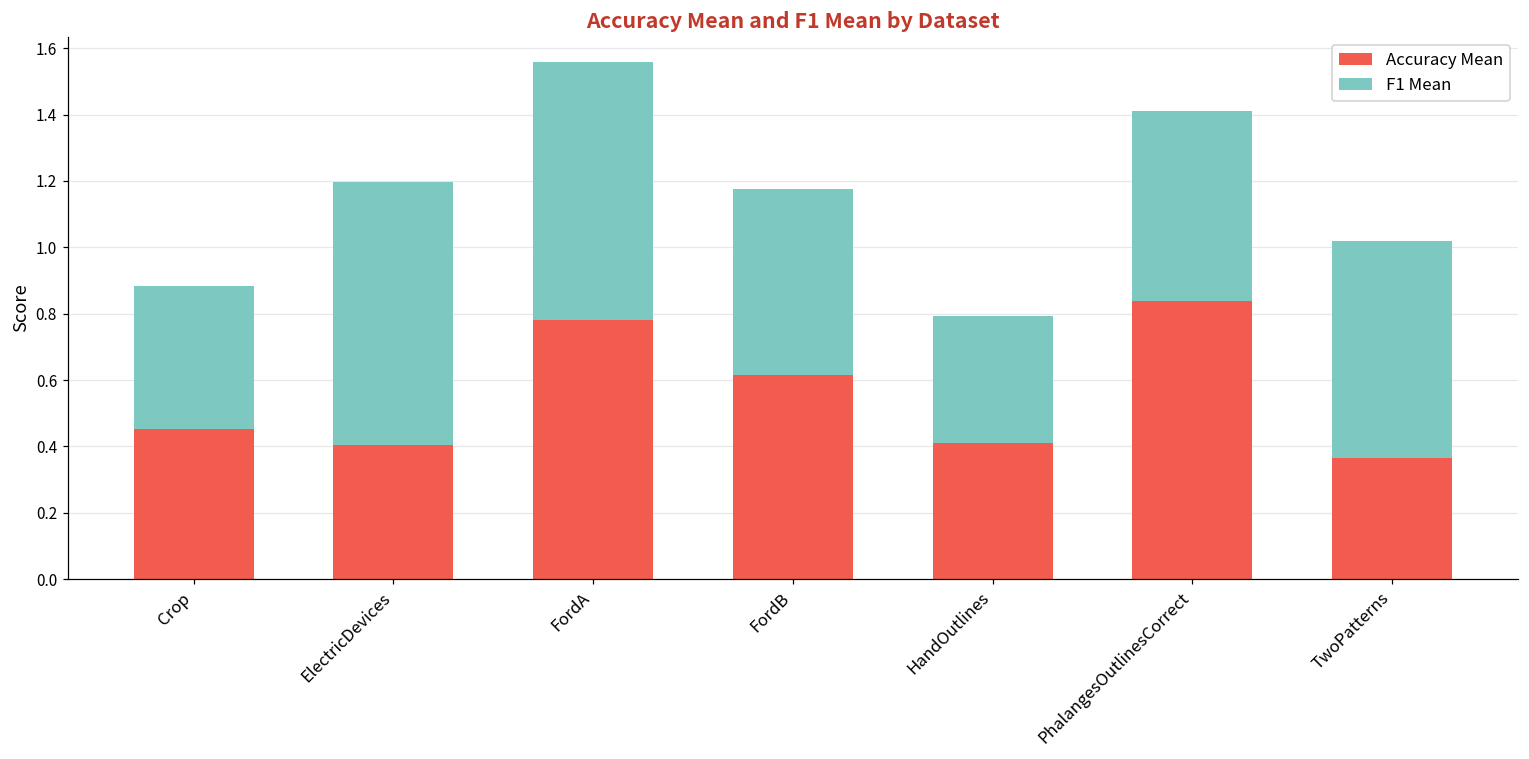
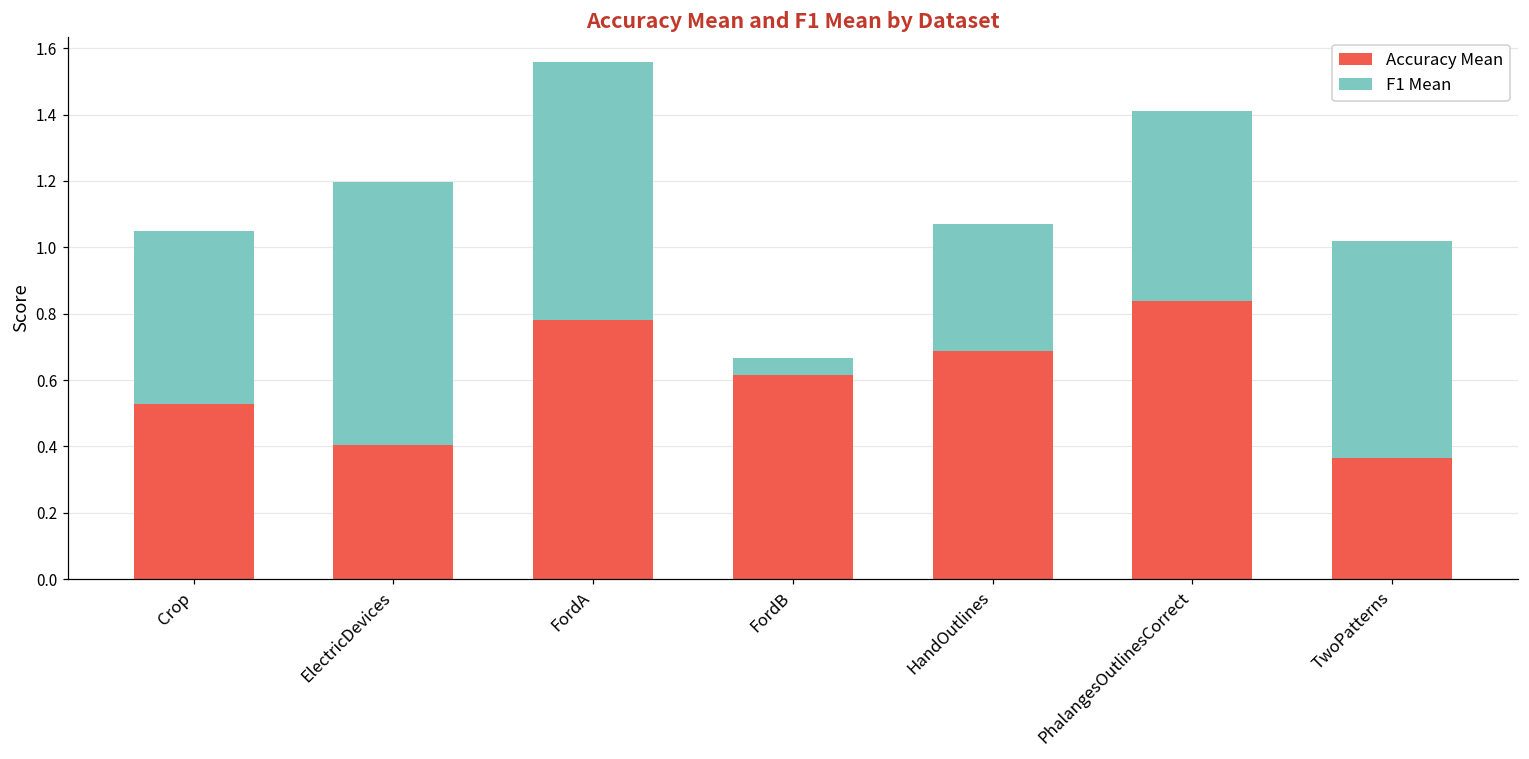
Accuracy Mean, Crop: 0.45 -> 0.53
F1 Mean, Crop: 0.43 -> 0.52
F1 Mean, FordB: 0.56 -> 0.05
Accuracy Mean, HandOutlines: 0.41 -> 0.69
